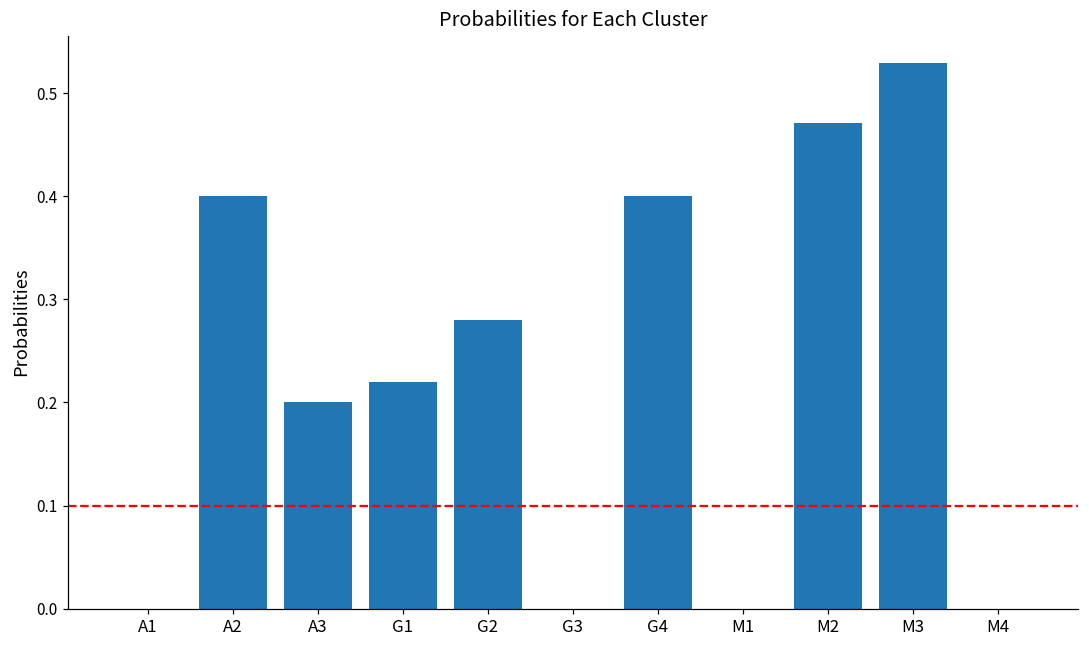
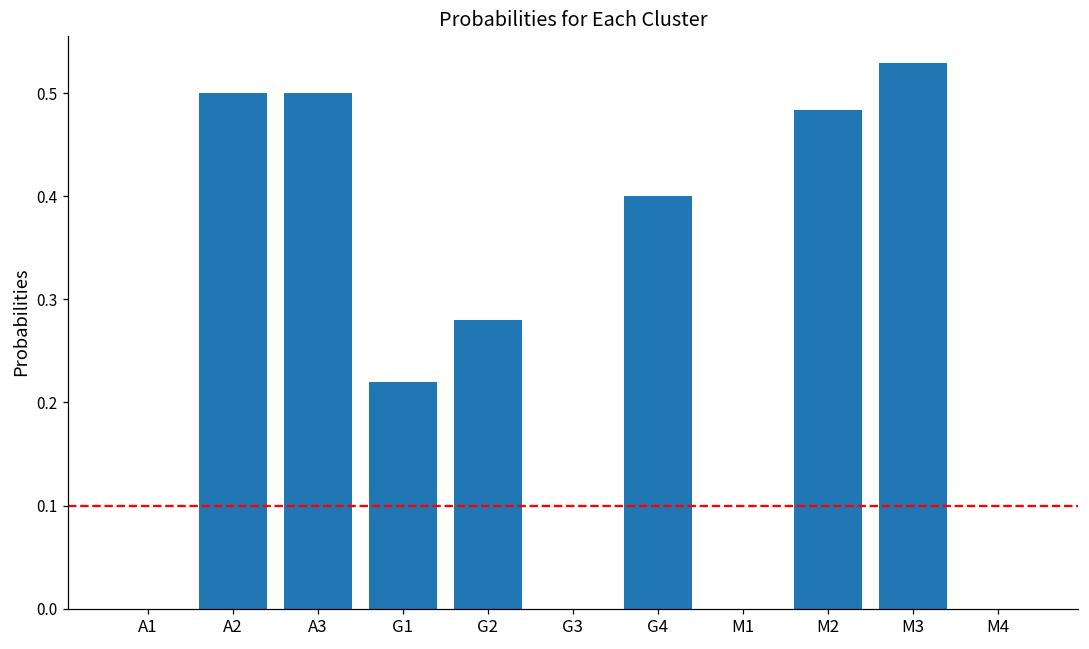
A2: 0.4 -> 0.5
A3: 0.2 -> 0.5
M2: 0.47 -> 0.48
